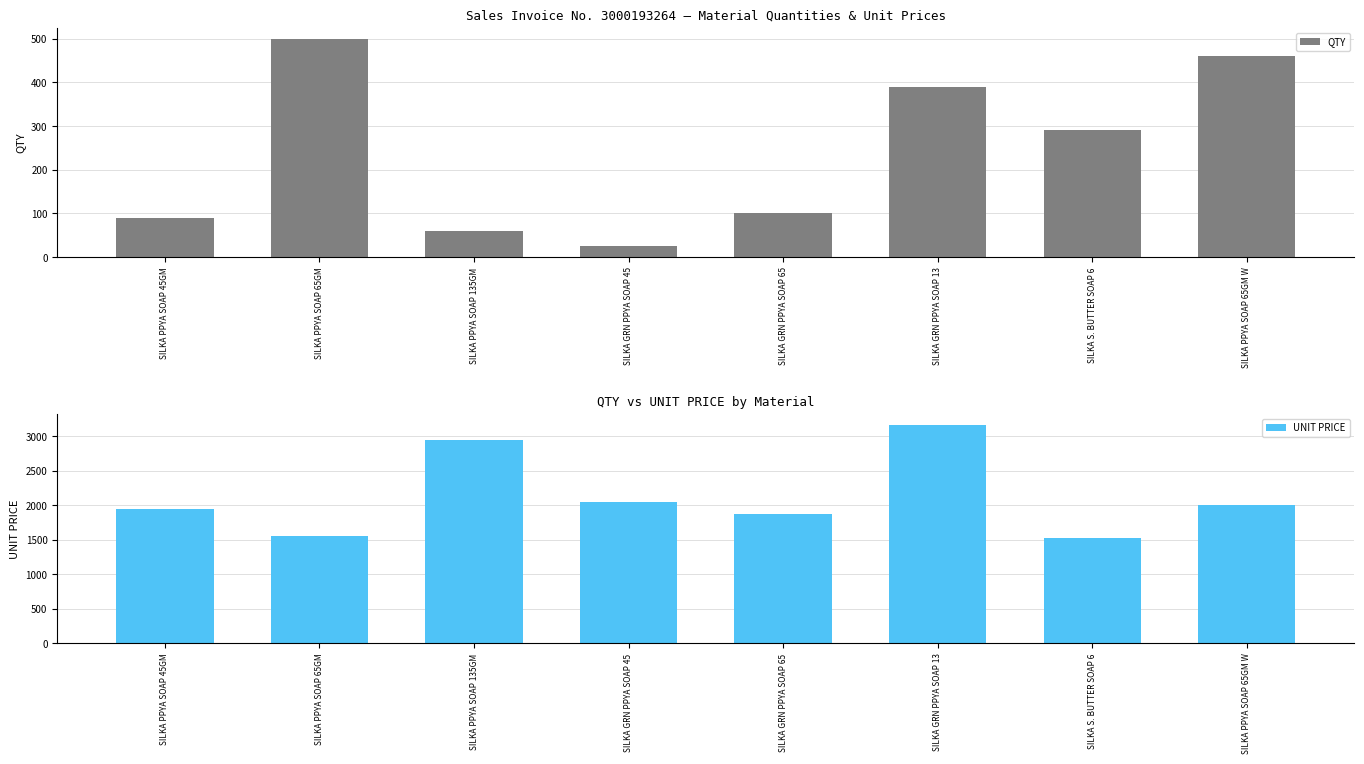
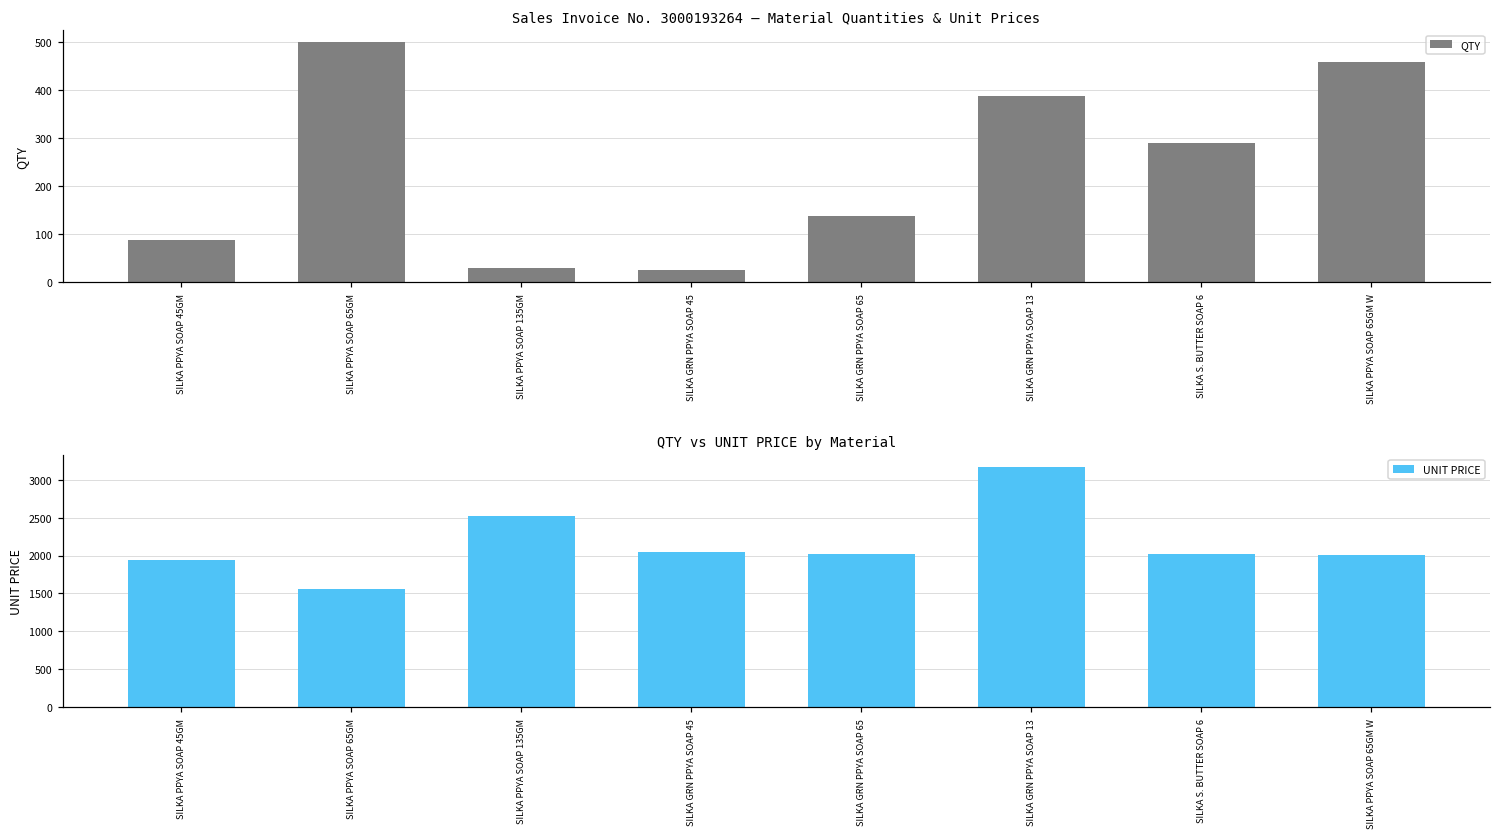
Sales Invoice No. 3000193264 — Material Quantities & Unit Prices, SILKA PPYA SOAP 135GM: 60 -> 30
Sales Invoice No. 3000193264 — Material Quantities & Unit Prices, SILKA GRN PPYA SOAP 65: 100 -> 140
QTY vs UNIT PRICE by Material, SILKA PPYA SOAP 135GM: 3000 -> 2500
QTY vs UNIT PRICE by Material, SILKA GRN PPYA SOAP 65: 1900 -> 2000
QTY vs UNIT PRICE by Material, SILKA S. BUTTER SOAP 6: 1500 -> 2000
